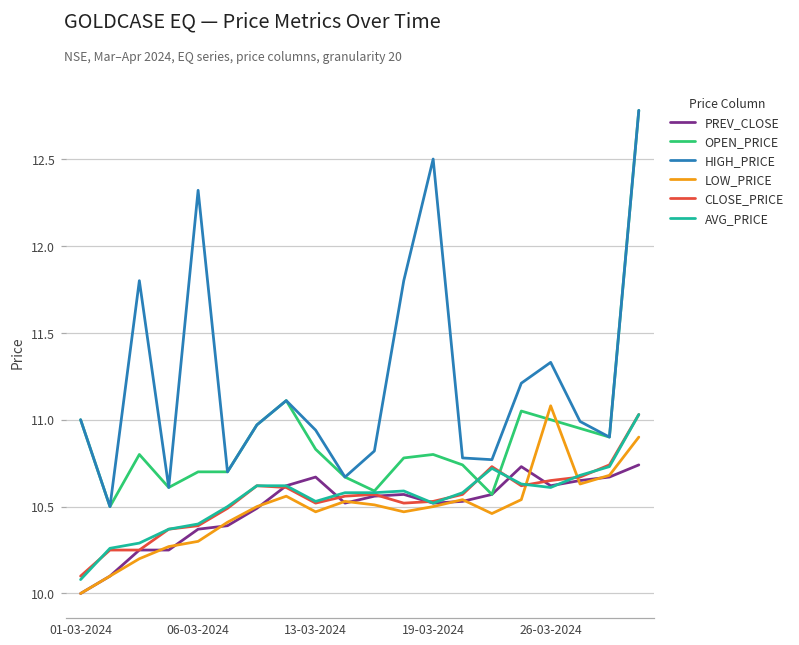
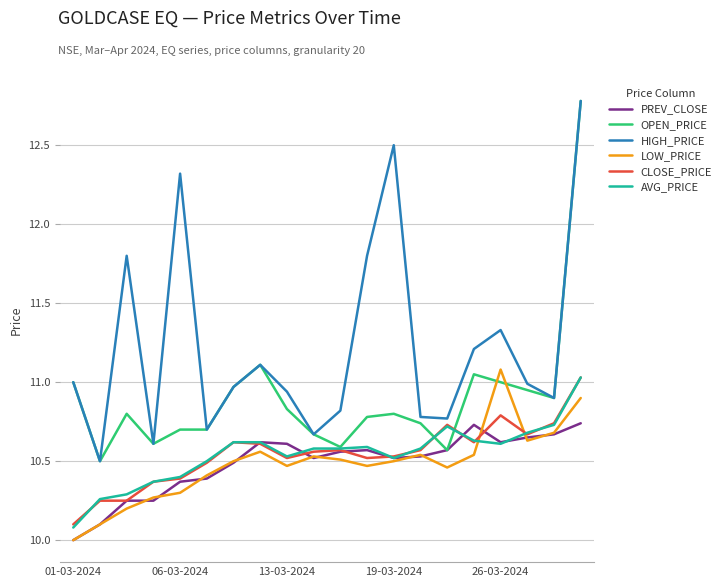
PREV_CLOSE, 13-03-2024: 10.67 -> 10.61
CLOSE_PRICE, 26-03-2024: 10.65 -> 10.79
